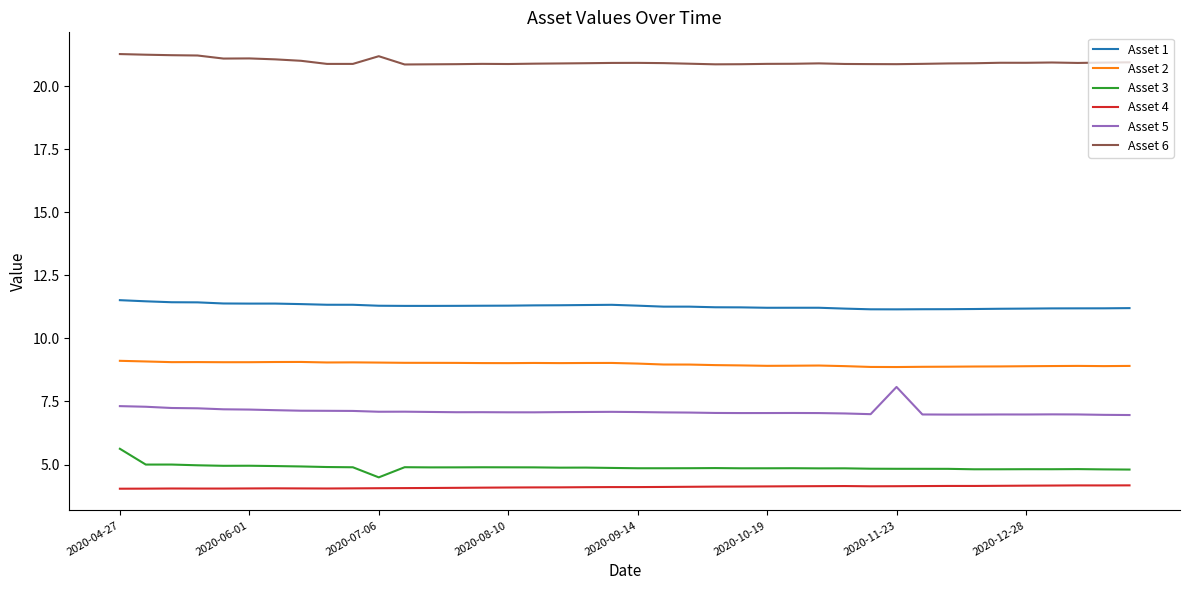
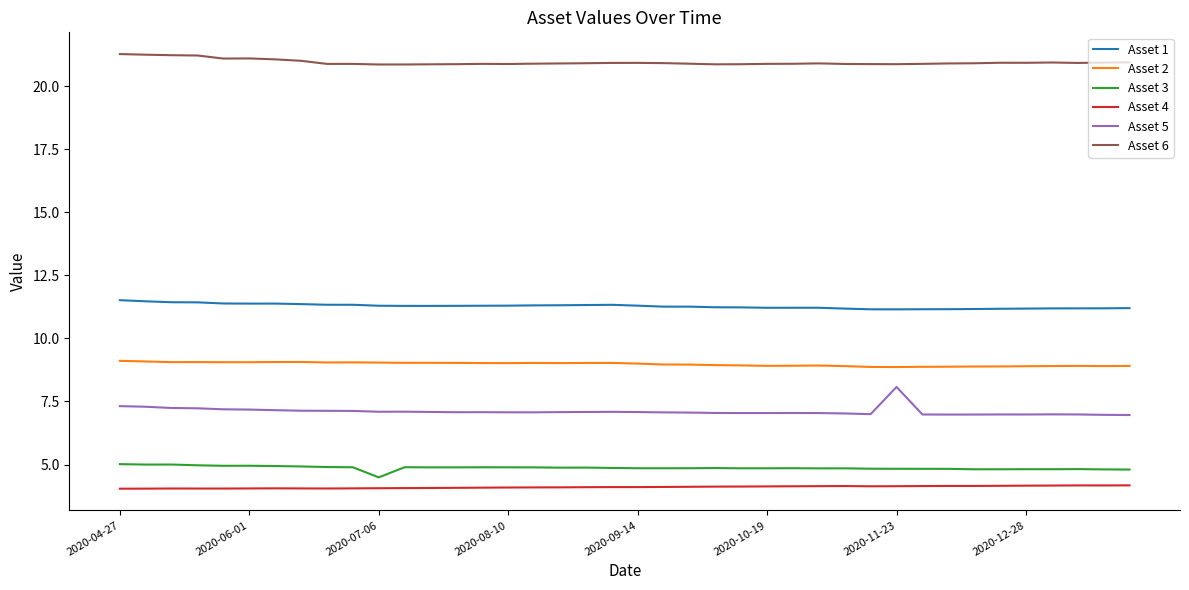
Asset 3, 2020-04-27: 5.6 -> 5.0
Asset 6, 2020-07-06: 21.2 -> 20.9
